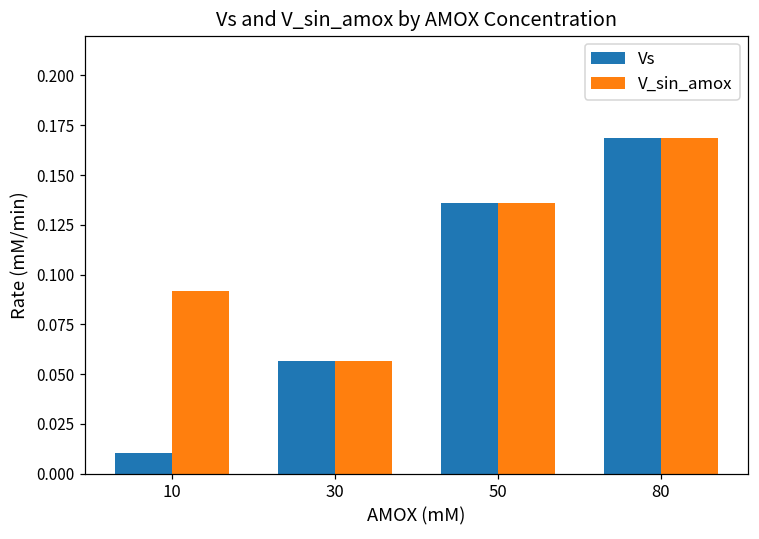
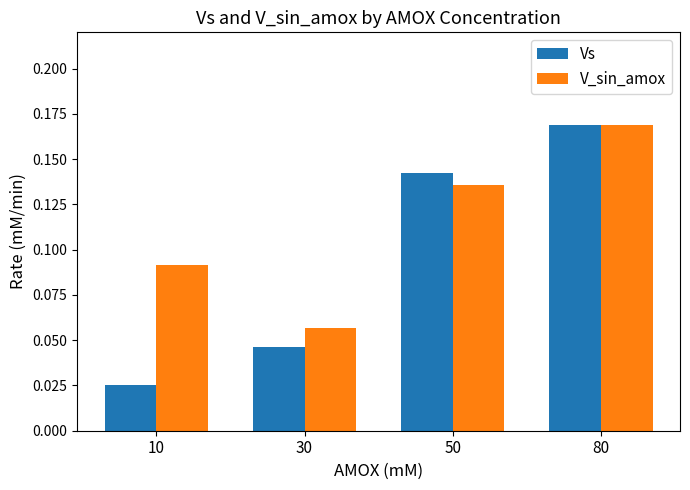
Vs, 10: 0.010 -> 0.025
Vs, 30: 0.057 -> 0.046
Vs, 50: 0.136 -> 0.143
